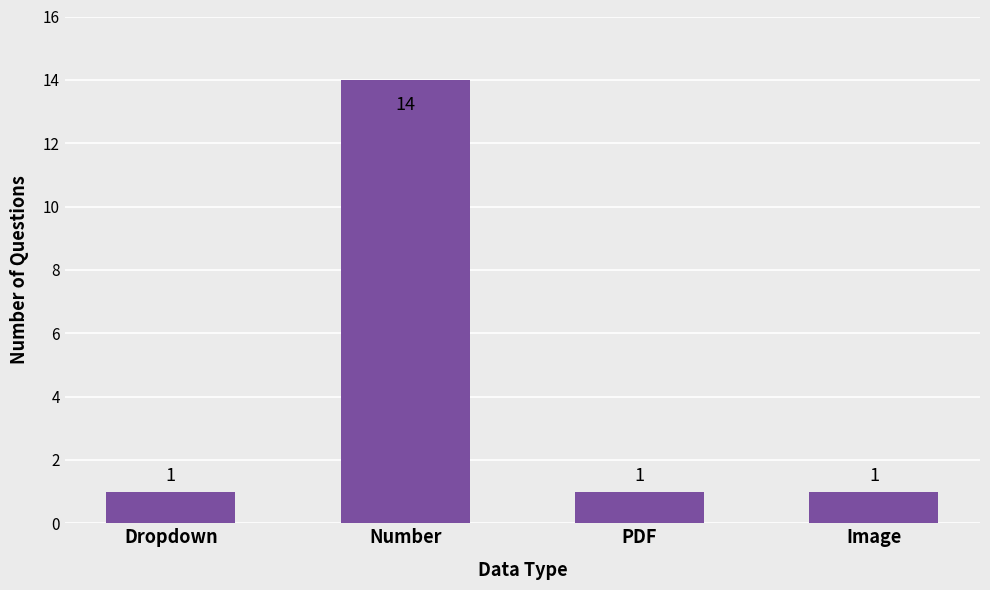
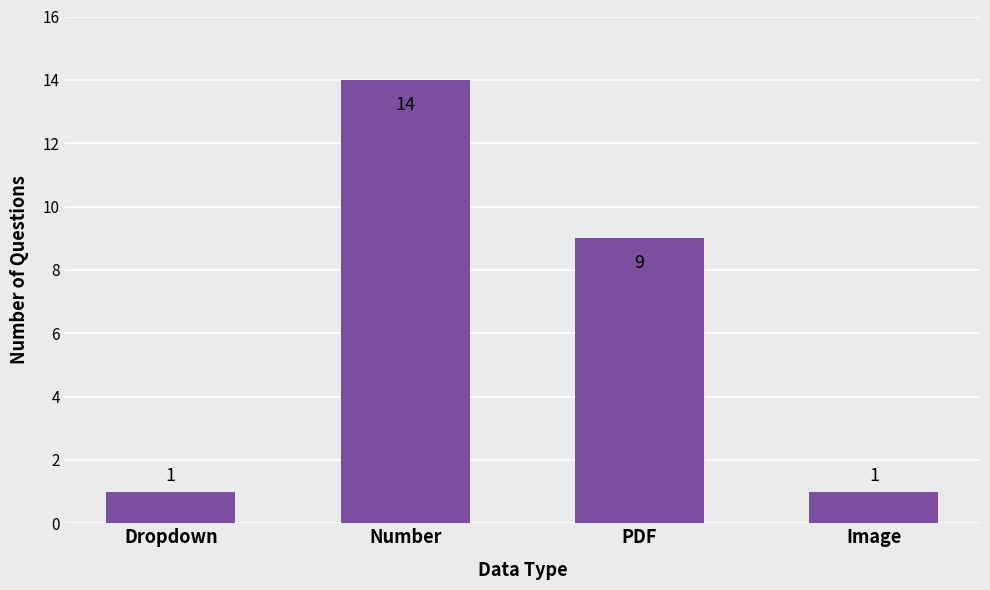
PDF: 1 -> 9
